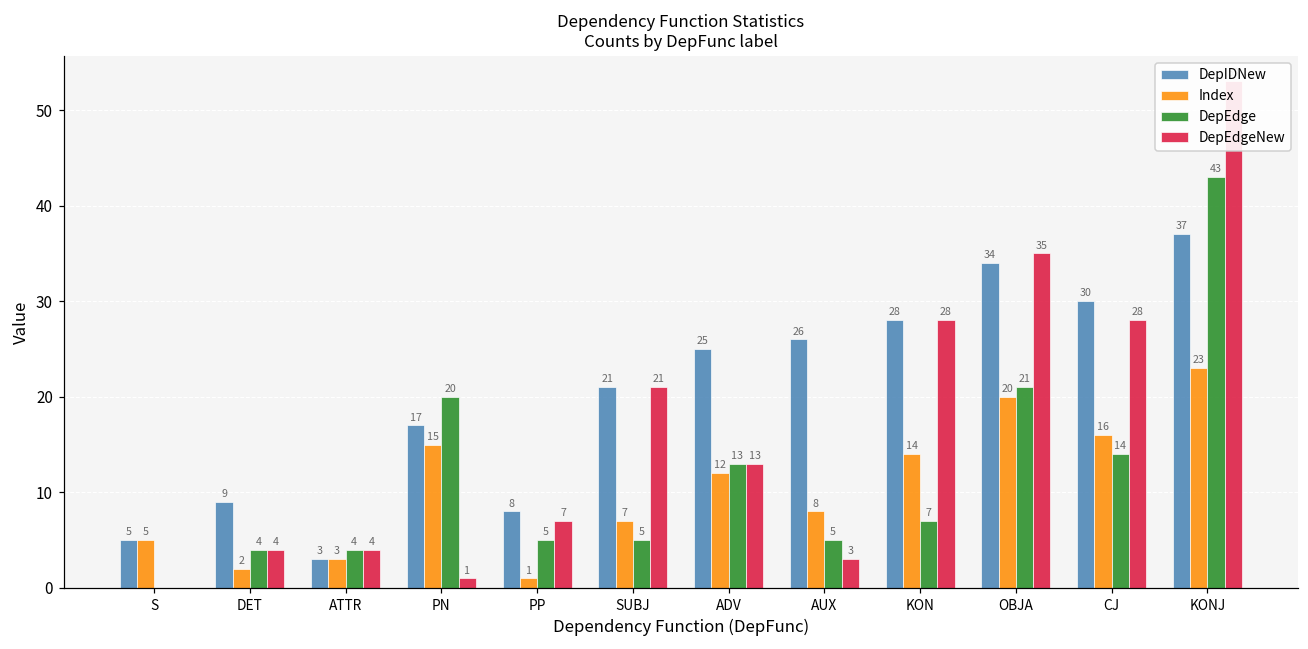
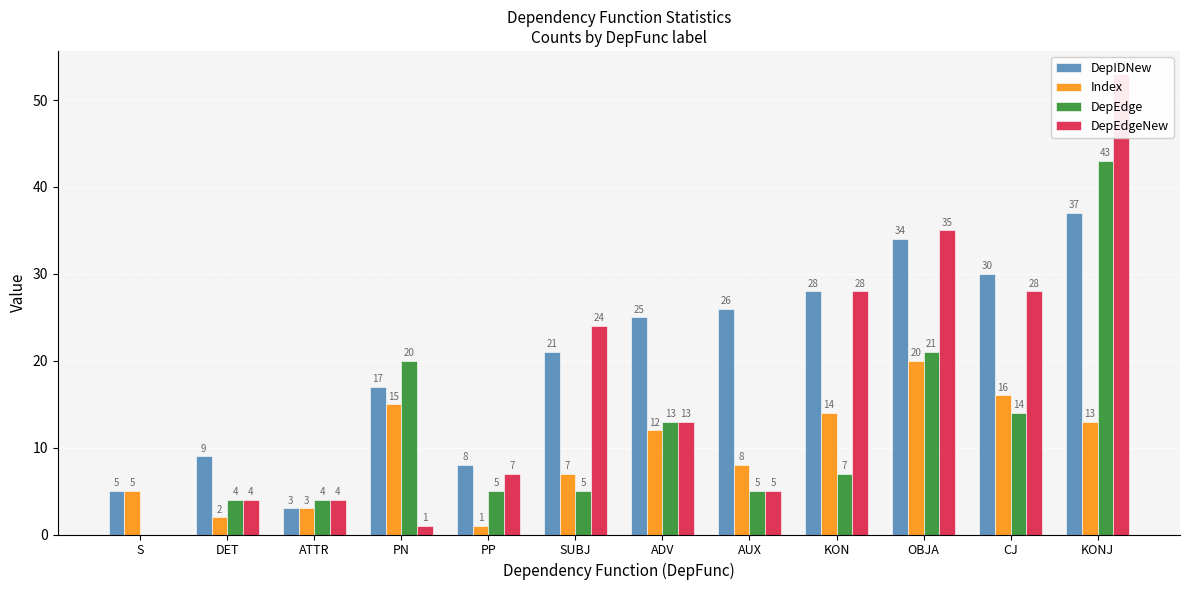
DepEdgeNew, SUBJ: 21 -> 24
DepEdgeNew, AUX: 3 -> 5
Index, KONJ: 23 -> 13
